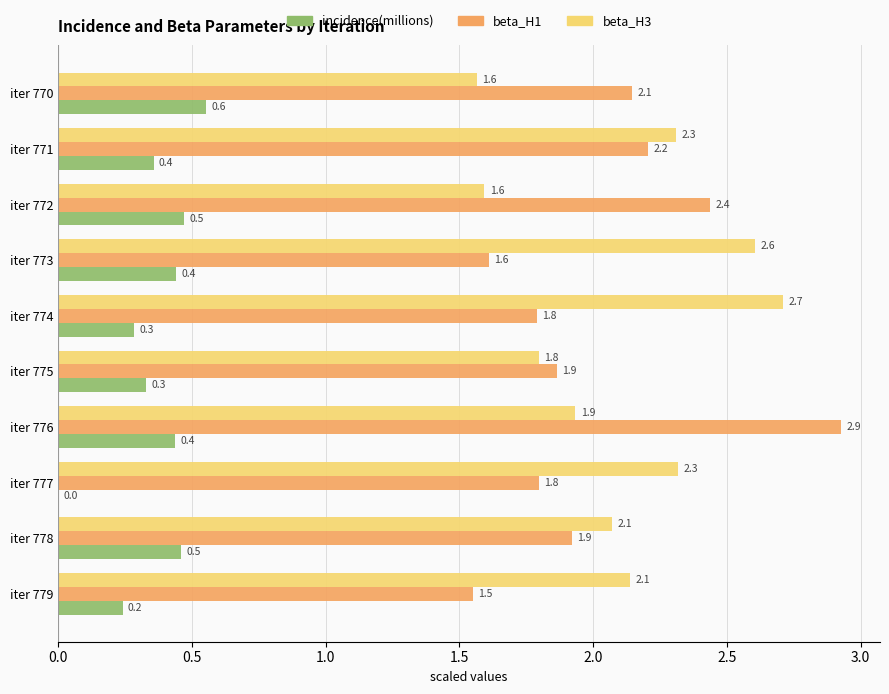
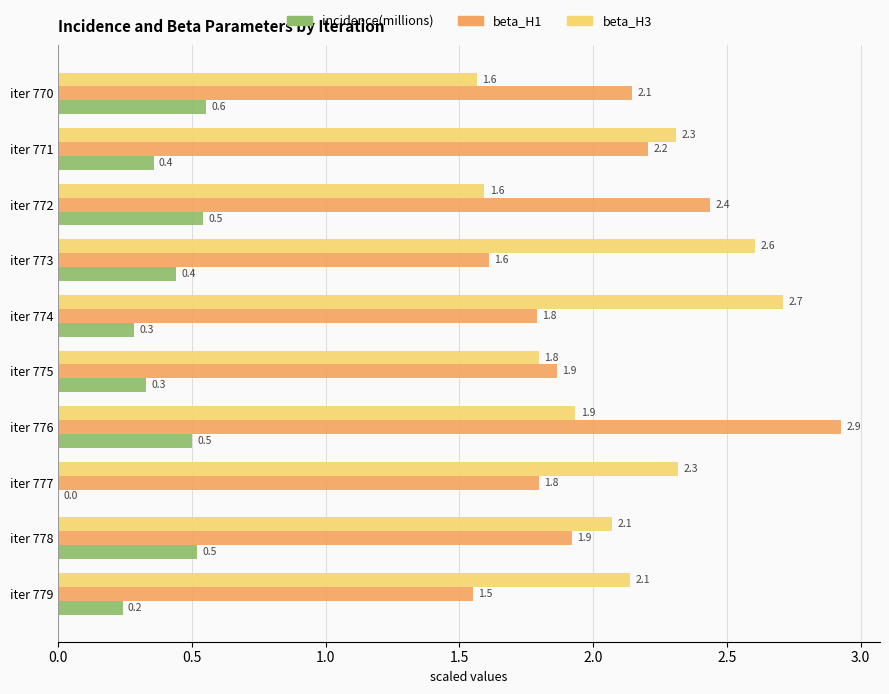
incidence(millions), iter 772: 0.47 -> 0.54
incidence(millions), iter 776: 0.4 -> 0.5
incidence(millions), iter 778: 0.46 -> 0.52
